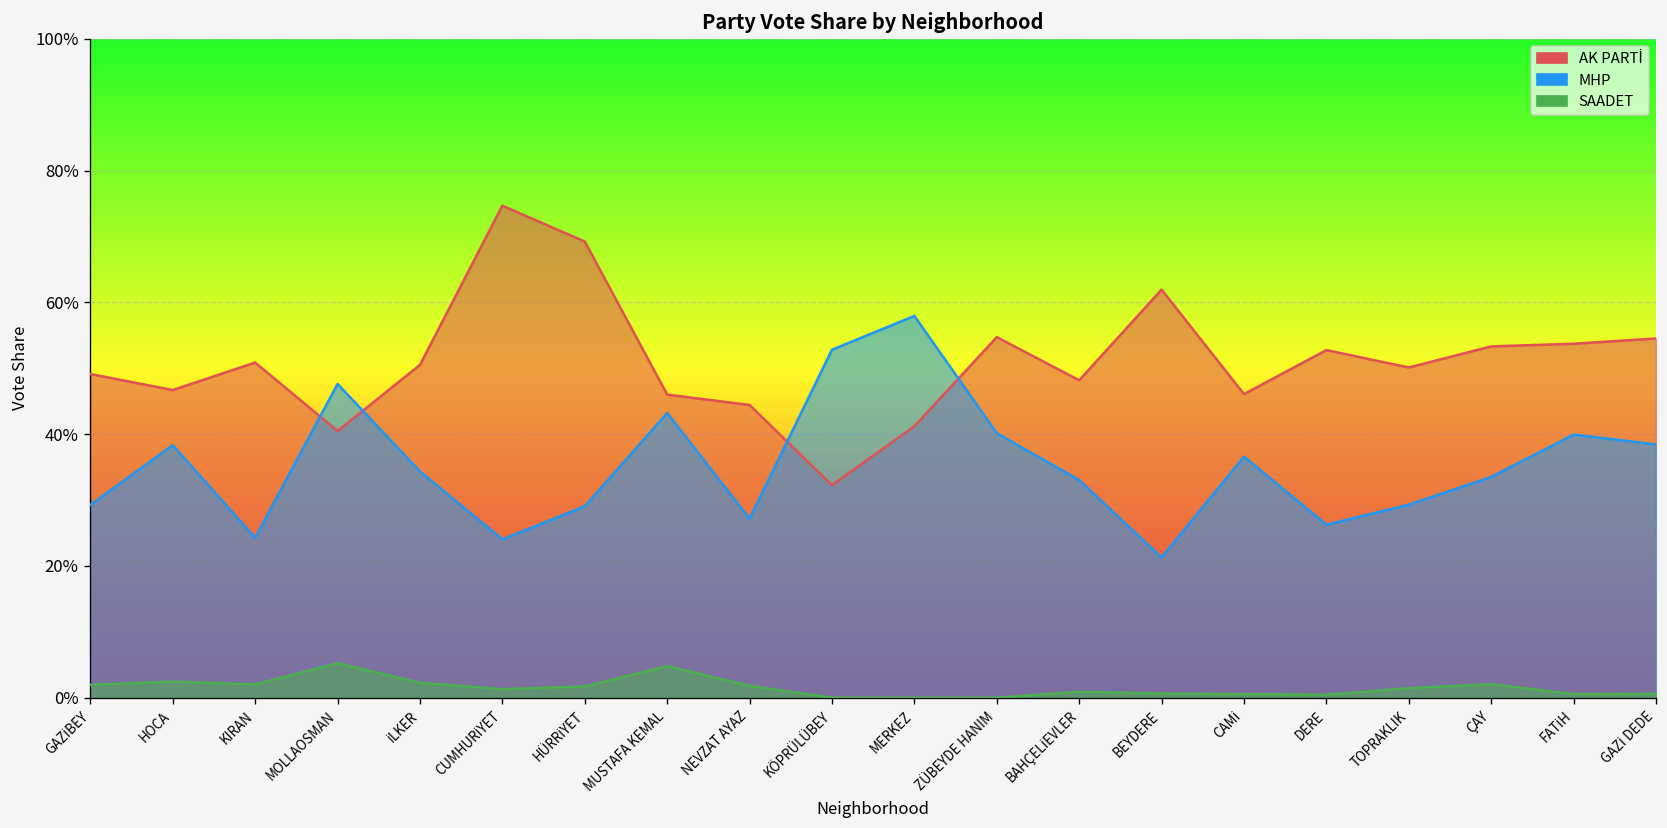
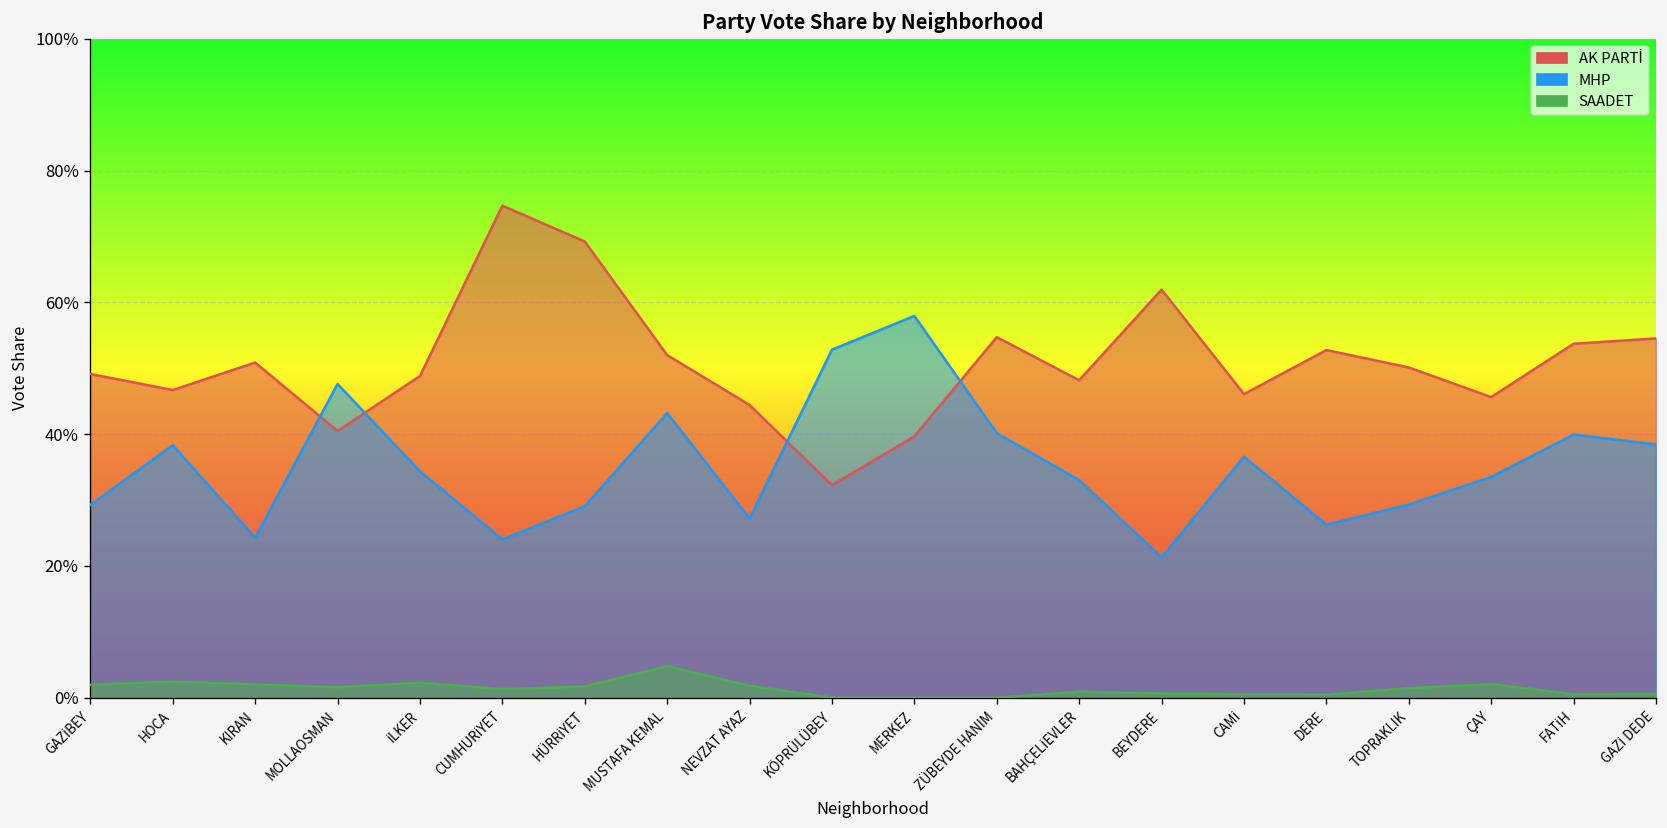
SAADET, MOLLAOSMAN: 5% -> 2%
AK PARTİ, İLKER: 51% -> 49%
AK PARTİ, MUSTAFA KEMAL: 46% -> 52%
AK PARTİ, MERKEZ: 41% -> 40%
AK PARTİ, ÇAY: 53% -> 46%
